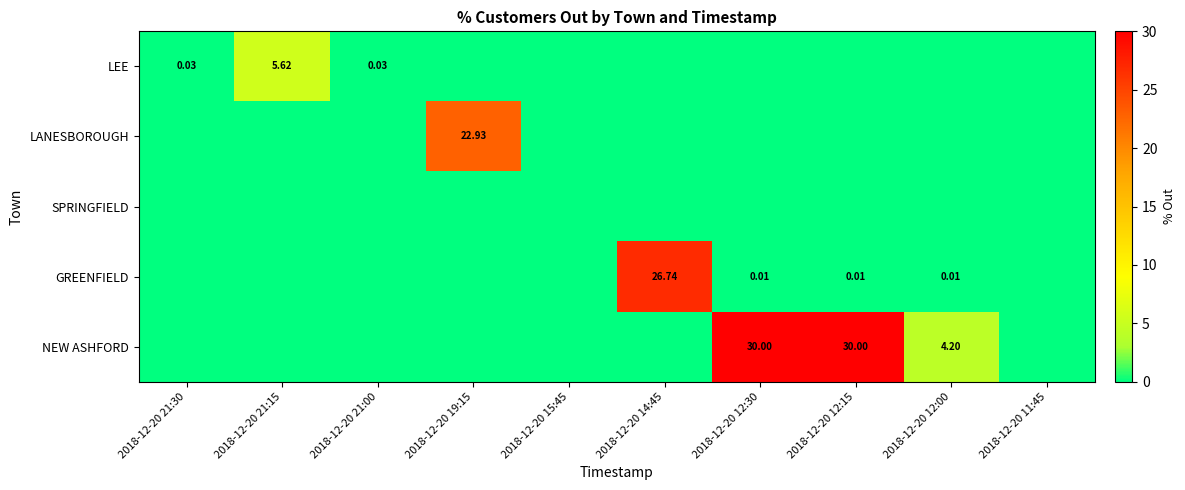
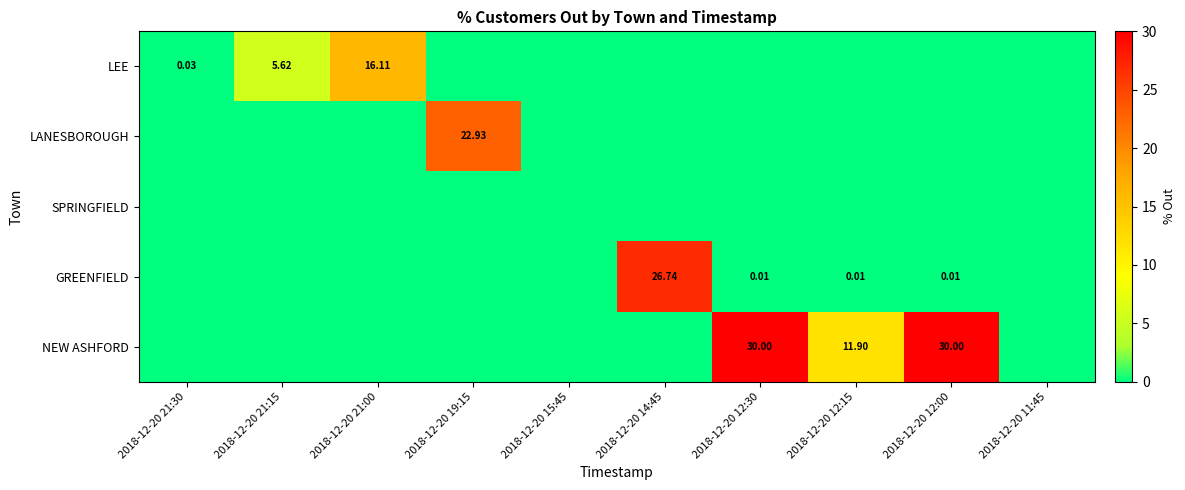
LEE, 2018-12-20 21:00: 0.03 -> 16.11
NEW ASHFORD, 2018-12-20 12:15: 30.00 -> 11.90
NEW ASHFORD, 2018-12-20 12:00: 4.20 -> 30.00
